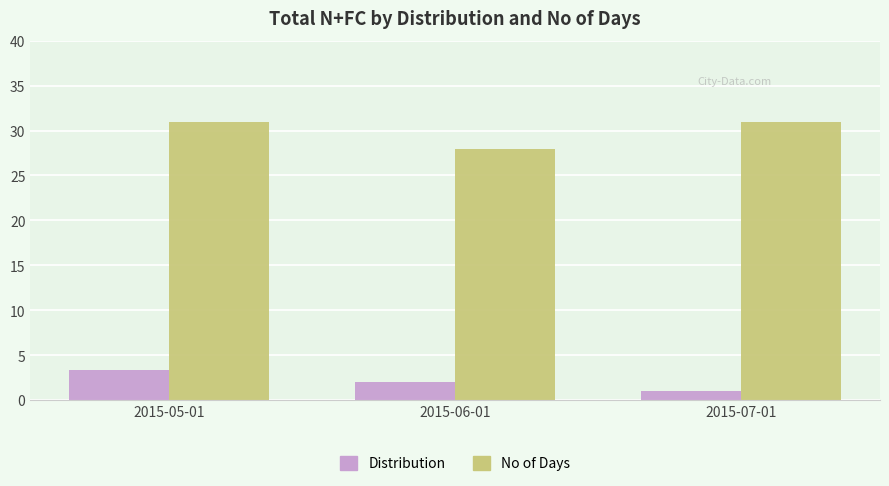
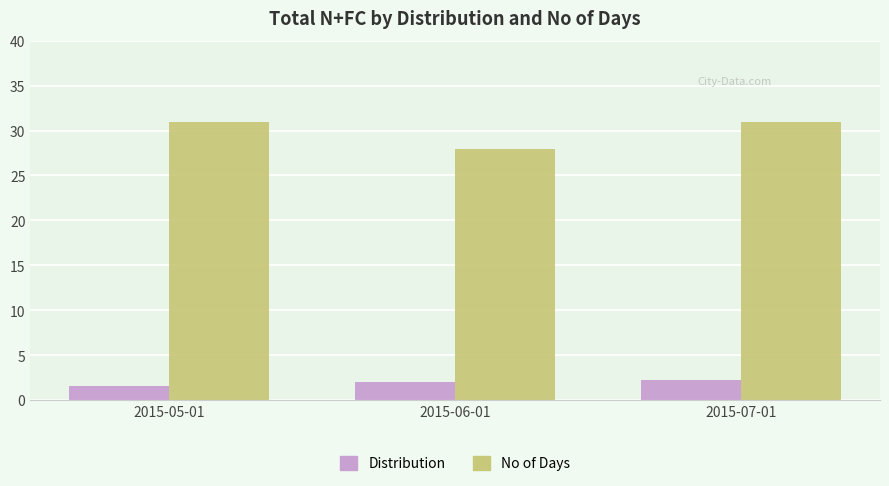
Distribution, 2015-05-01: 3 -> 2
Distribution, 2015-07-01: 1 -> 2
